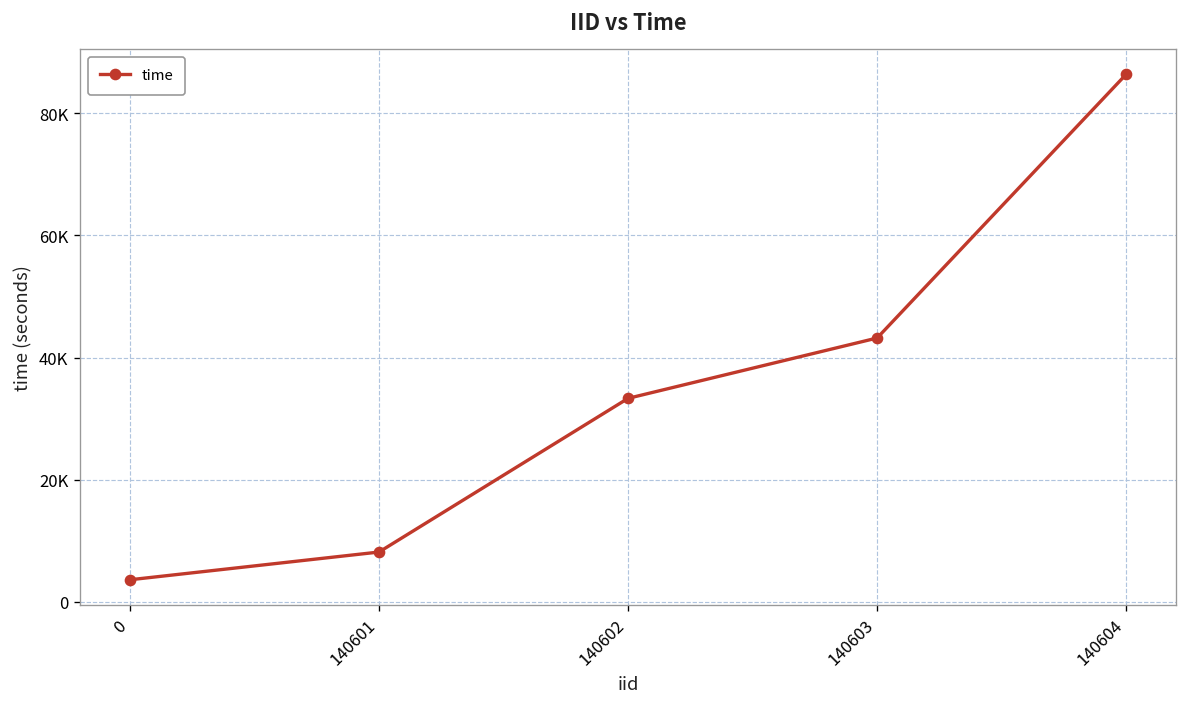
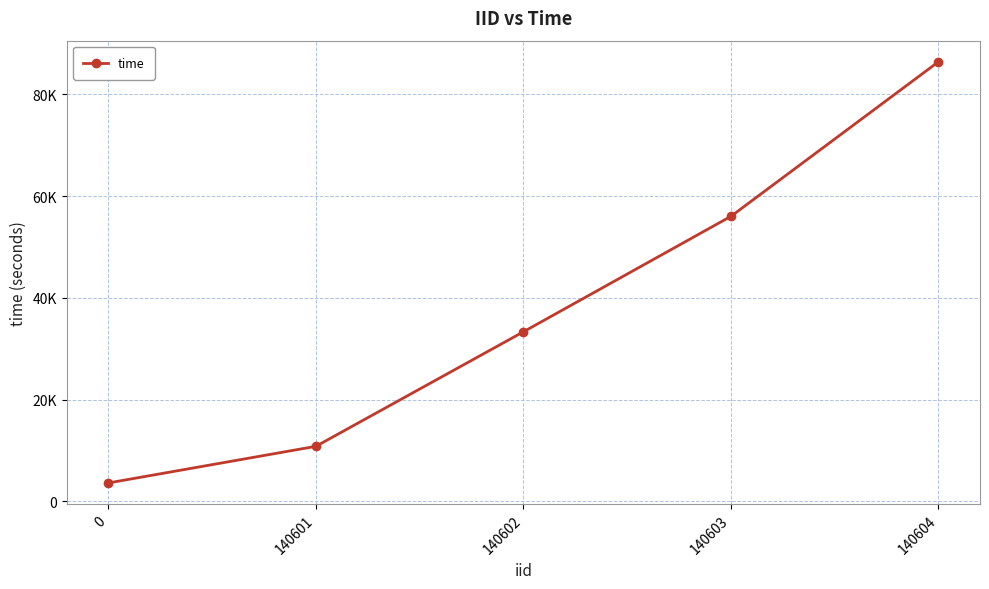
140601: 8000 -> 11000
140603: 43000 -> 56000
